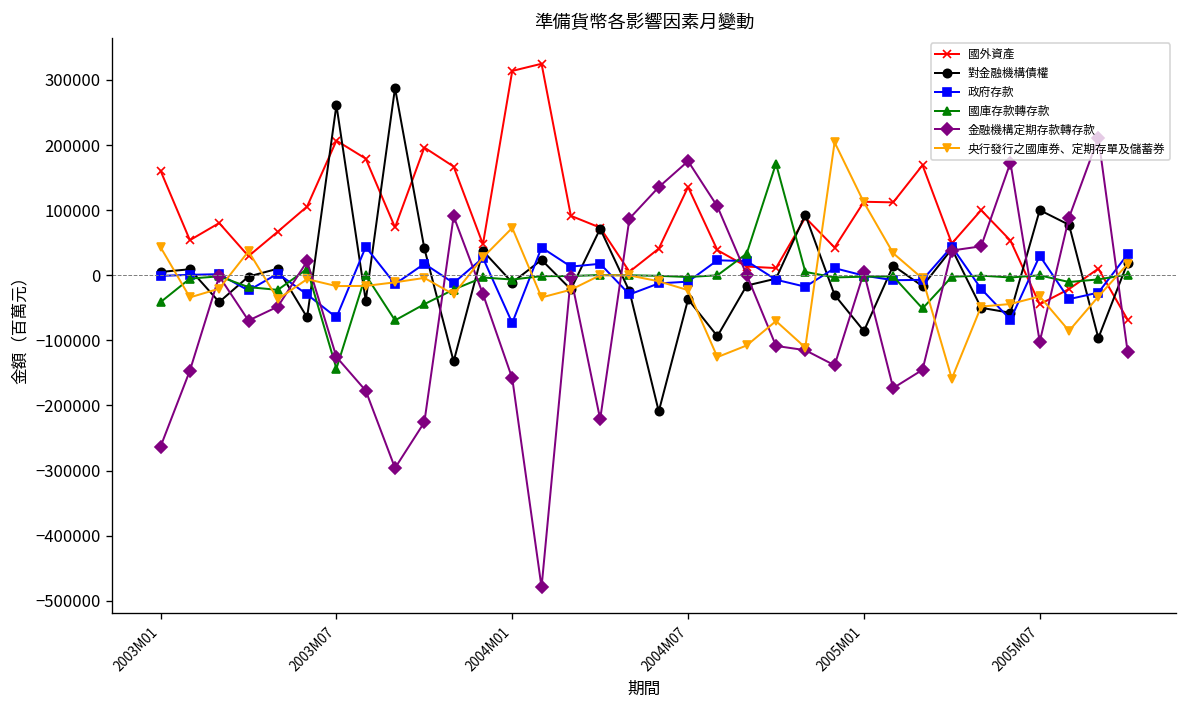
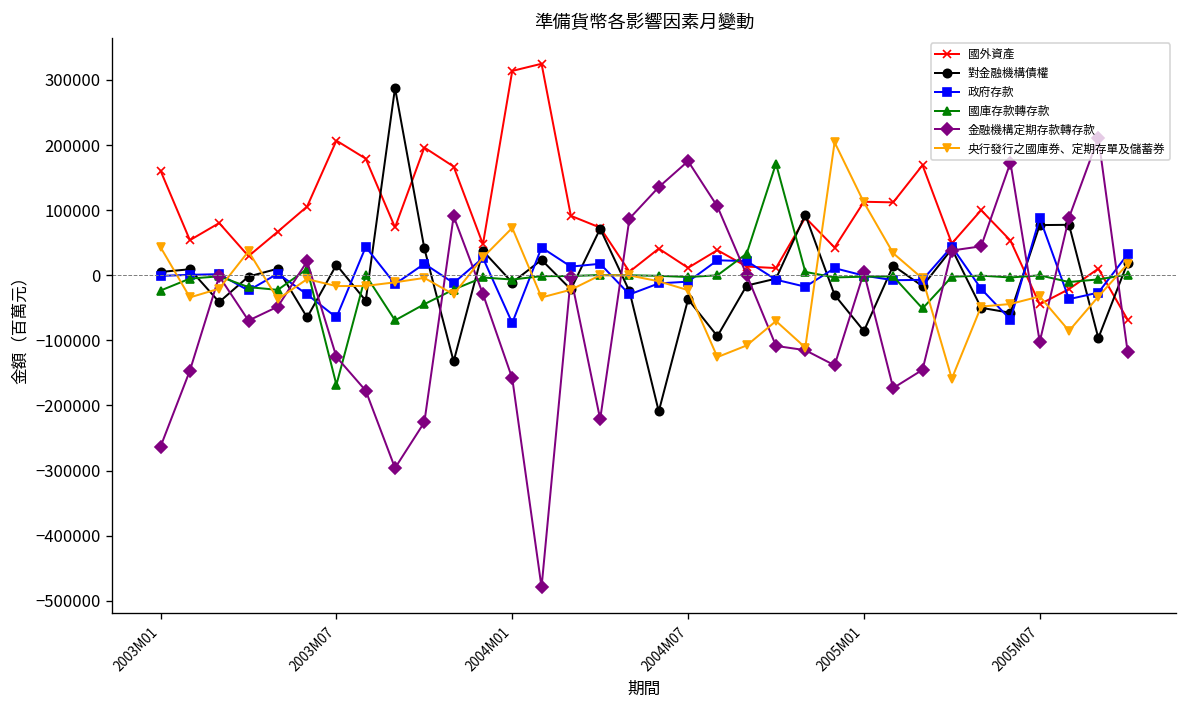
國庫存款轉存款, 2003M01: -40000 -> -20000
對金融機構債權, 2003M07: 260000 -> 20000
國庫存款轉存款, 2003M07: -140000 -> -170000
國外資產, 2004M07: 140000 -> 10000
對金融機構債權, 2005M07: 100000 -> 80000
政府存款, 2005M07: 30000 -> 90000
